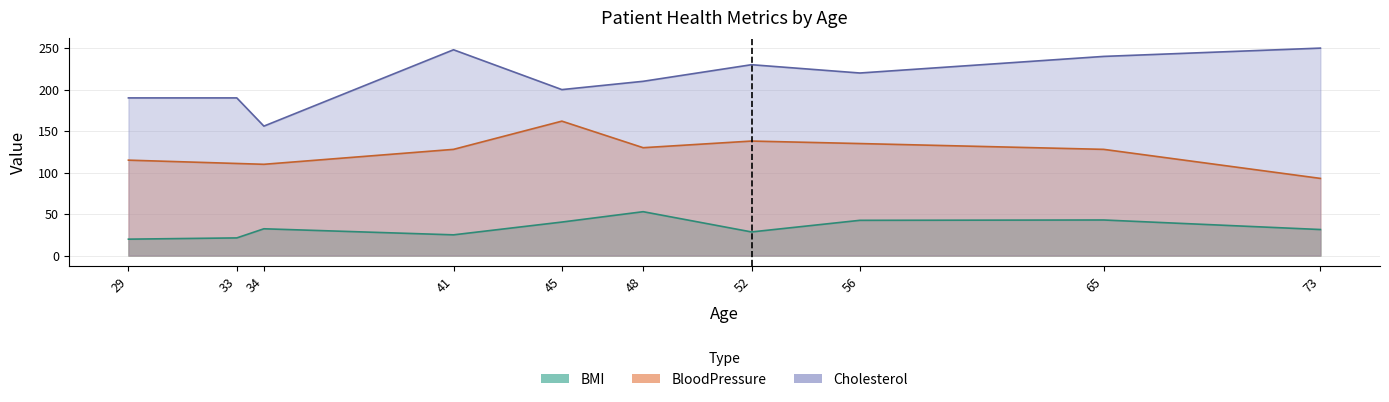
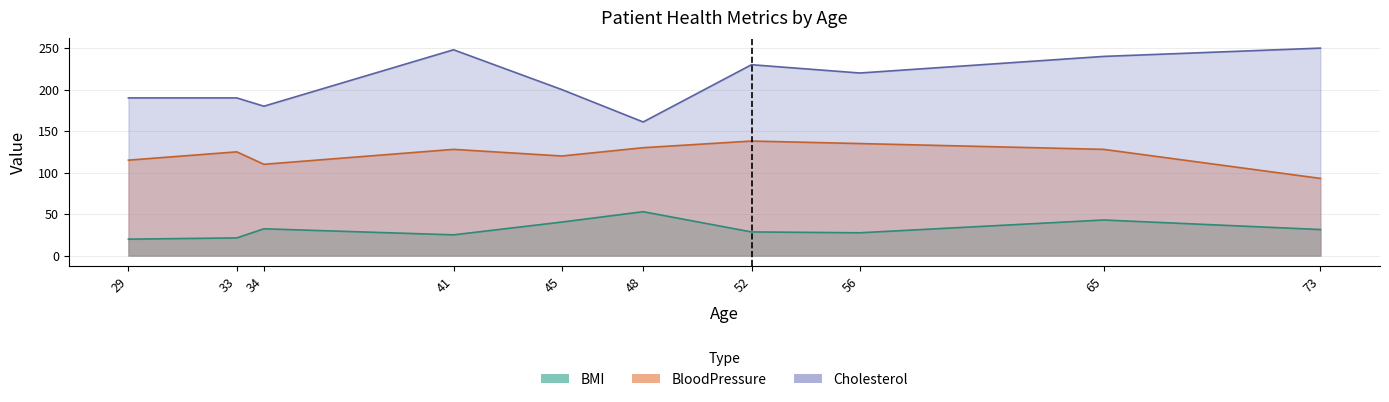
BloodPressure, 33: 110 -> 130
Cholesterol, 34: 160 -> 180
BloodPressure, 45: 160 -> 120
Cholesterol, 48: 210 -> 160
BMI, 56: 40 -> 30
